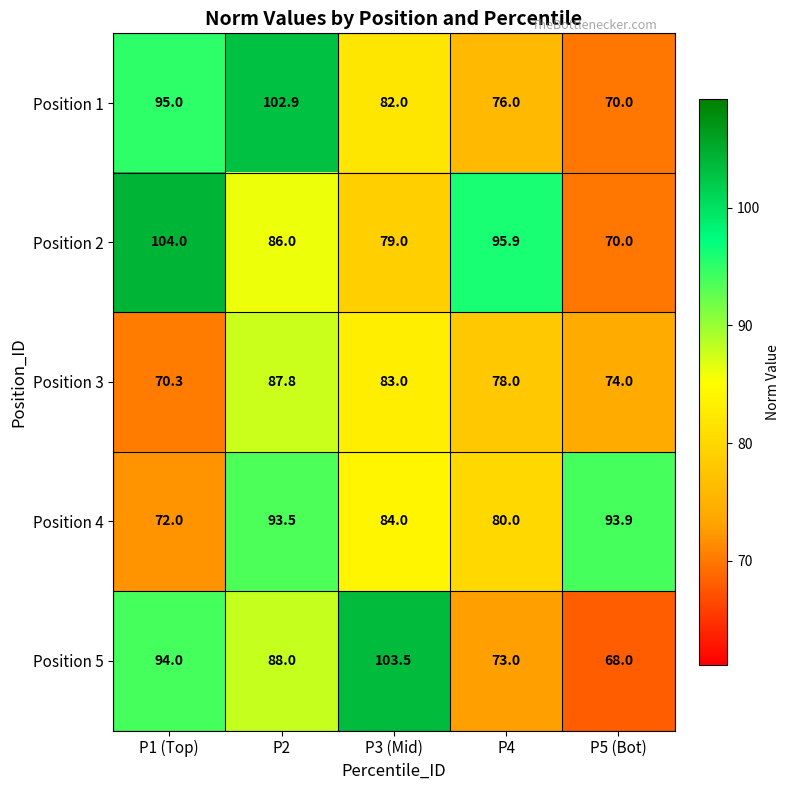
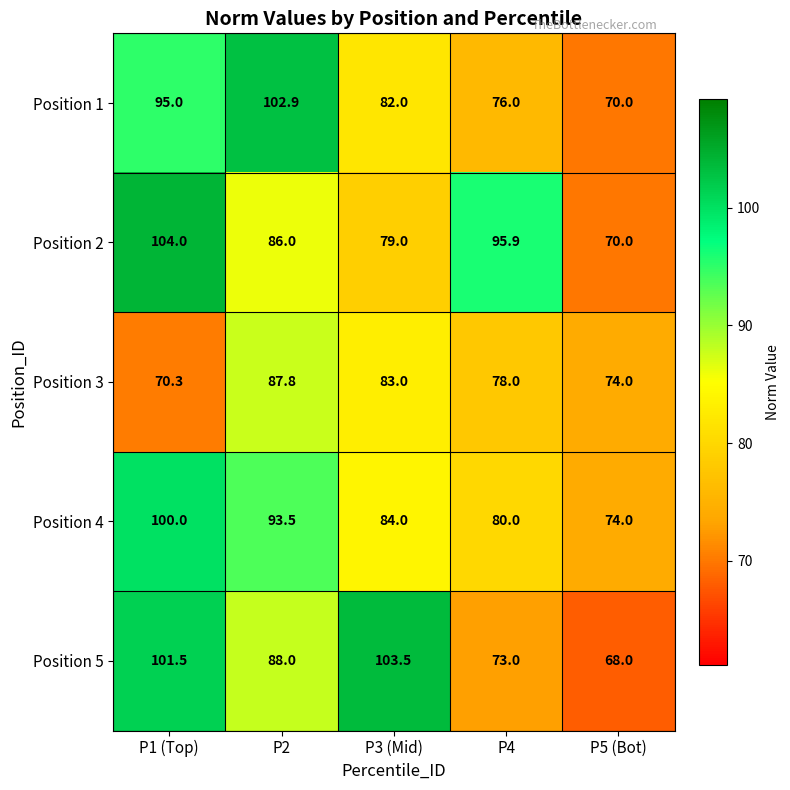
Position 4, P1 (Top): 72.0 -> 100.0
Position 4, P5 (Bot): 93.9 -> 74.0
Position 5, P1 (Top): 94.0 -> 101.5
